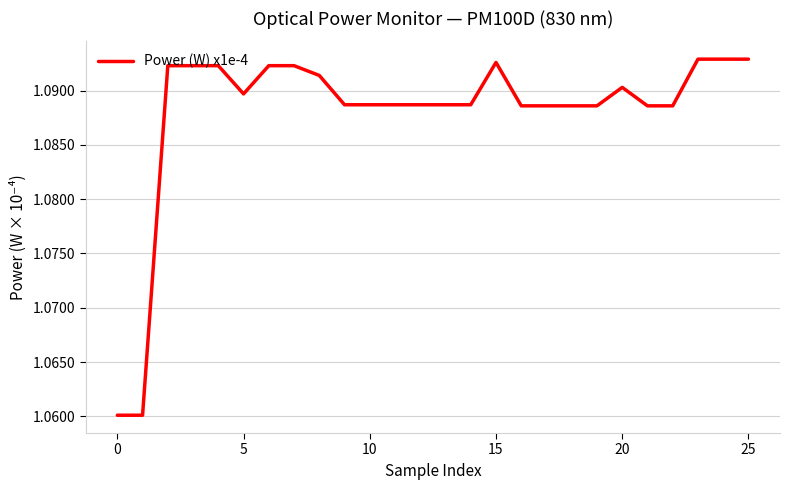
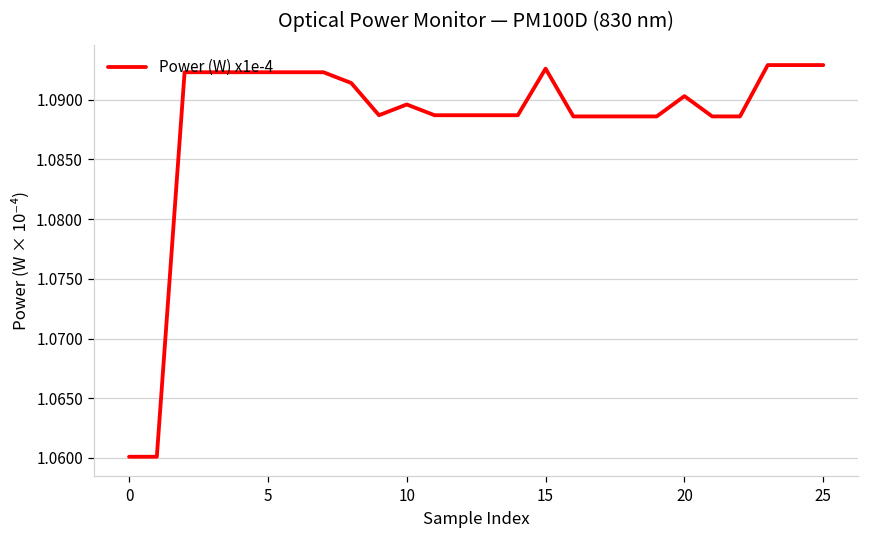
5: 1.0897 -> 1.0923
10: 1.0887 -> 1.0896
